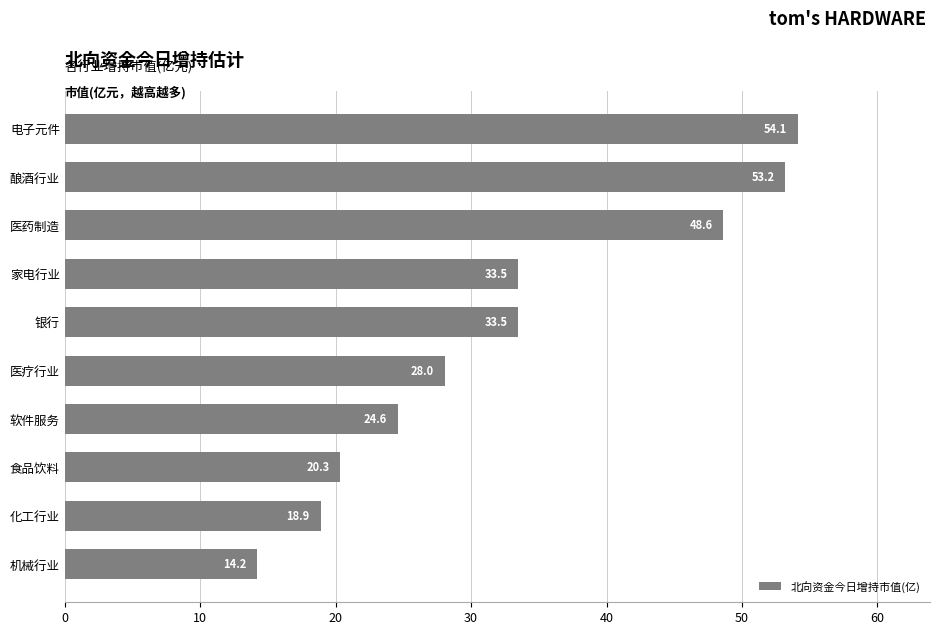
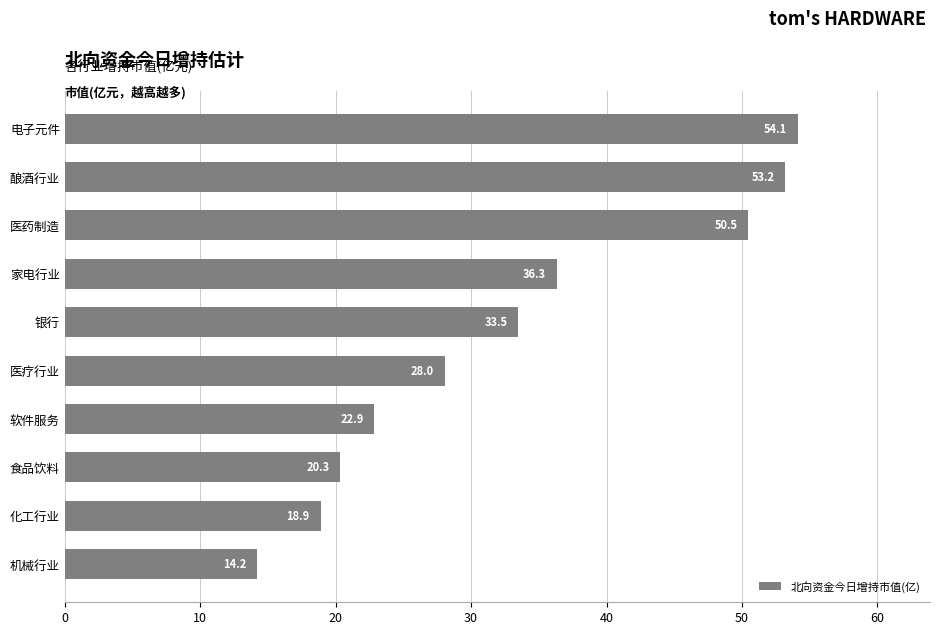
医药制造: 48.6 -> 50.5
家电行业: 33.5 -> 36.3
软件服务: 24.6 -> 22.9
